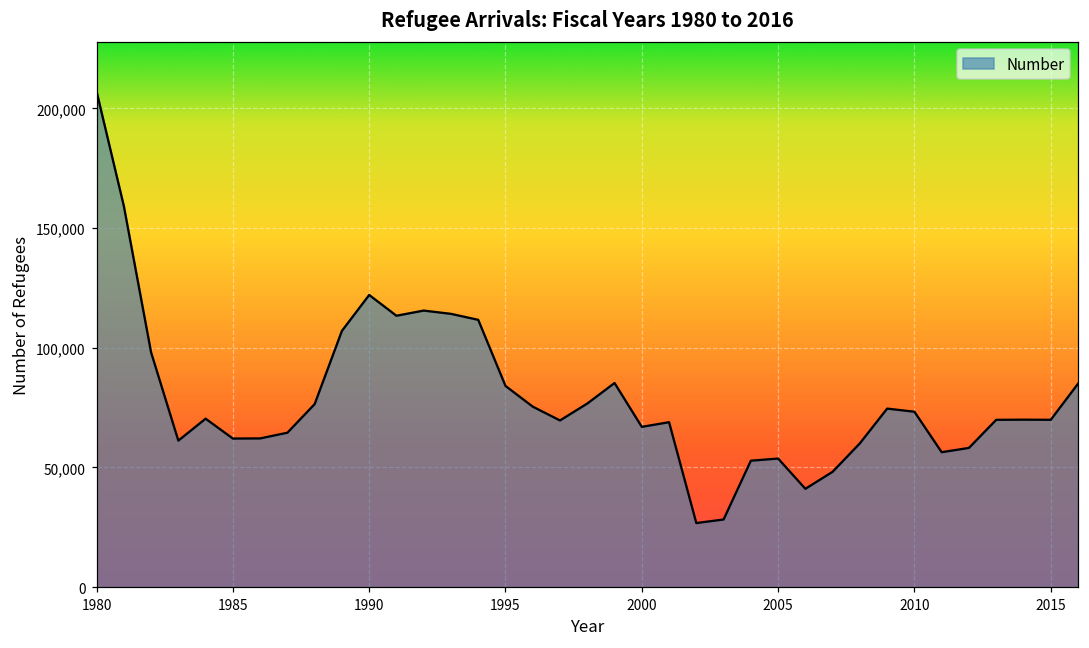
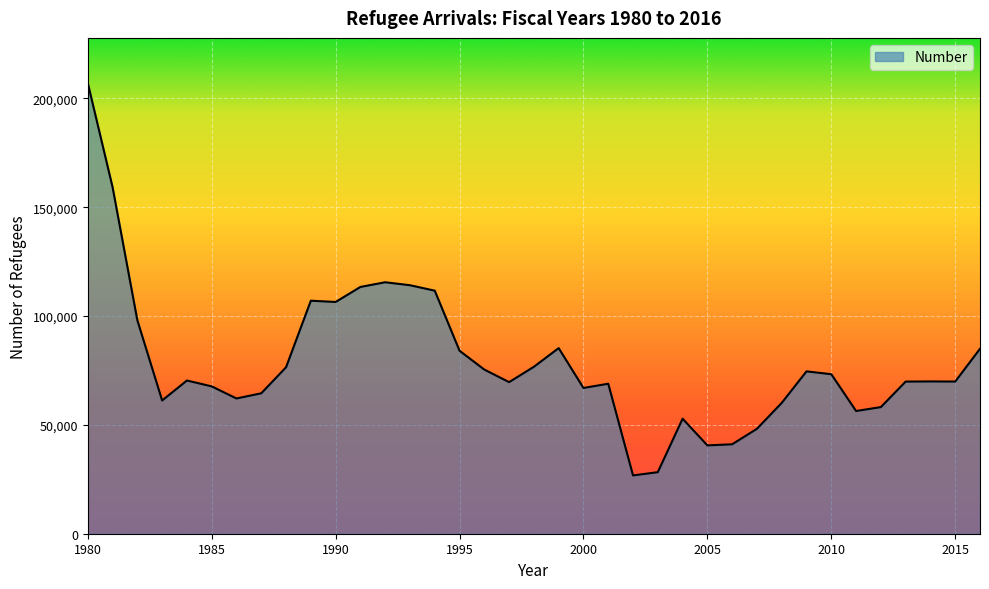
1985: 62,000 -> 68,000
1990: 122,000 -> 106,000
2005: 54,000 -> 41,000
